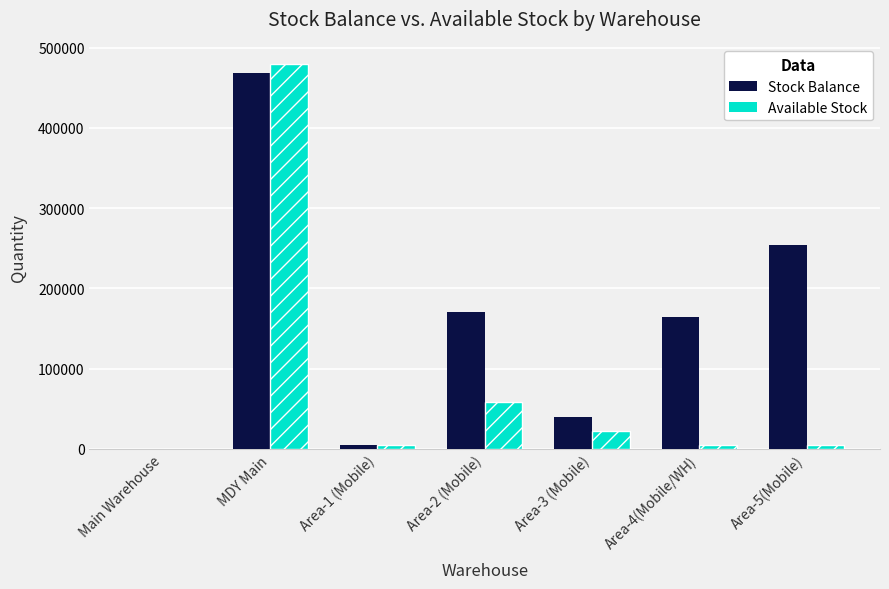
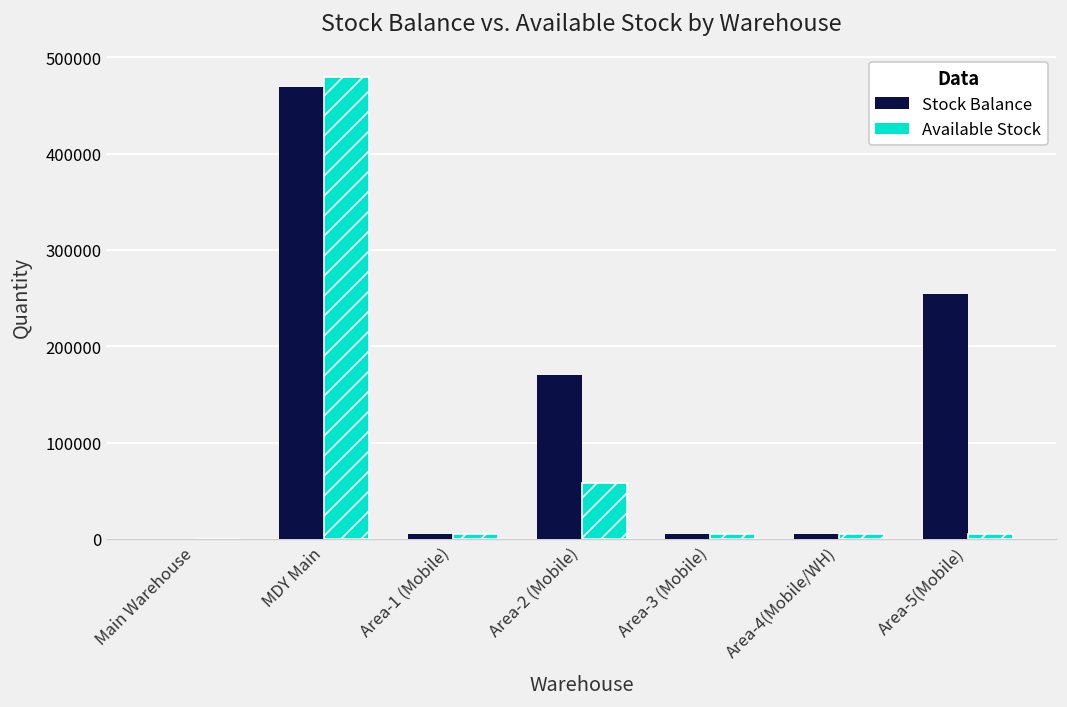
Stock Balance, Area-3 (Mobile): 40000 -> 0
Available Stock, Area-3 (Mobile): 20000 -> 0
Stock Balance, Area-4(Mobile/WH): 160000 -> 0
